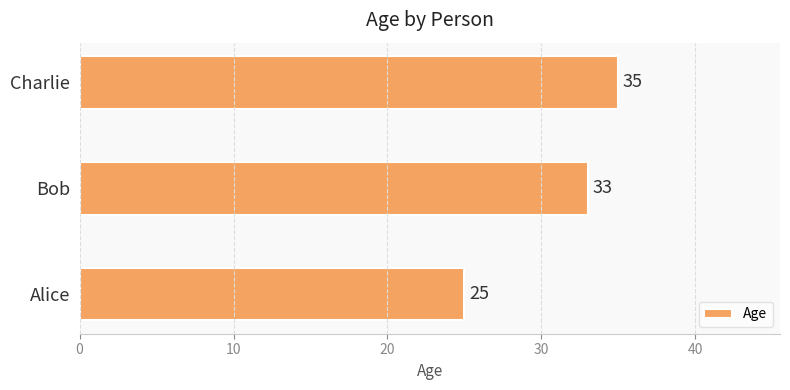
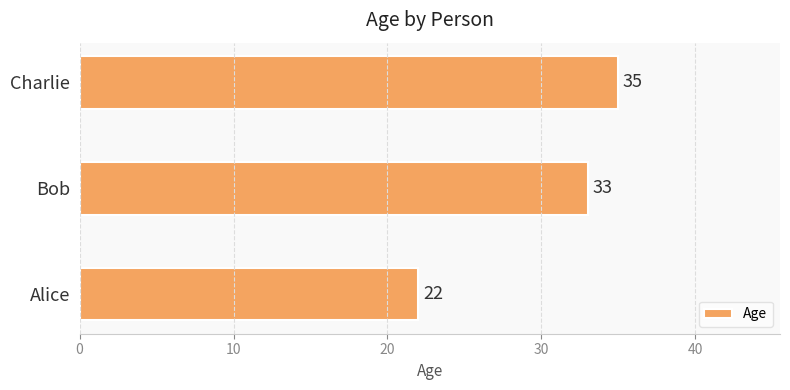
Alice: 25 -> 22
